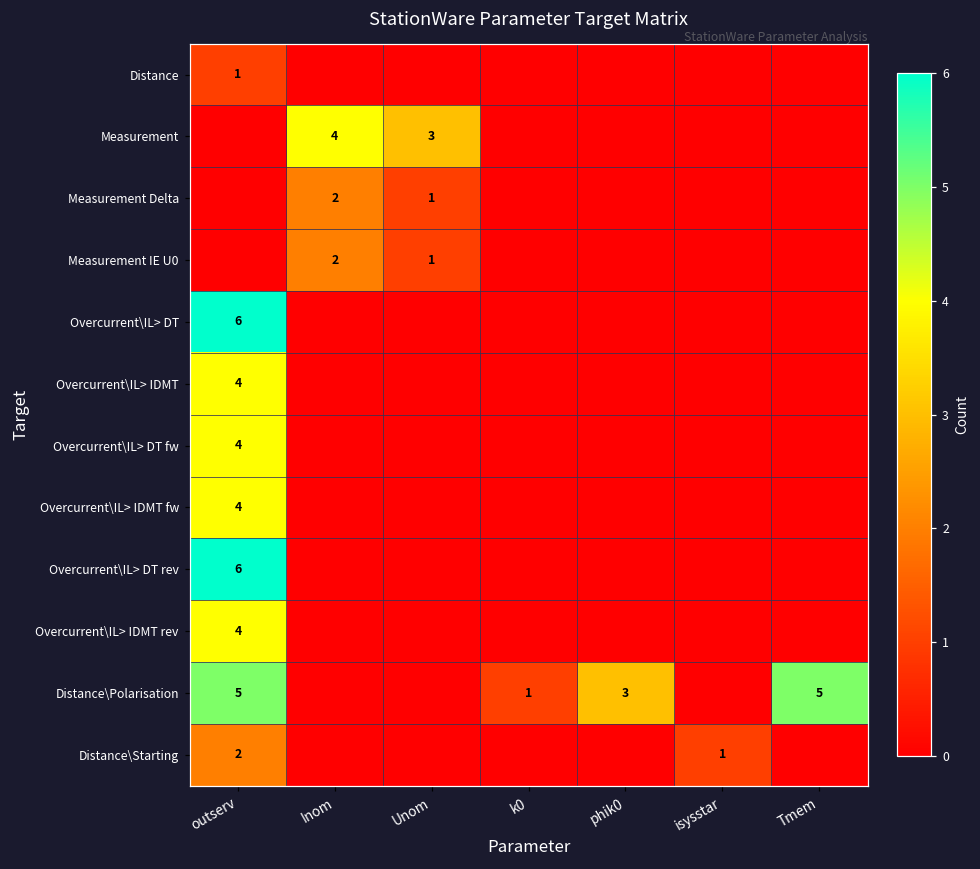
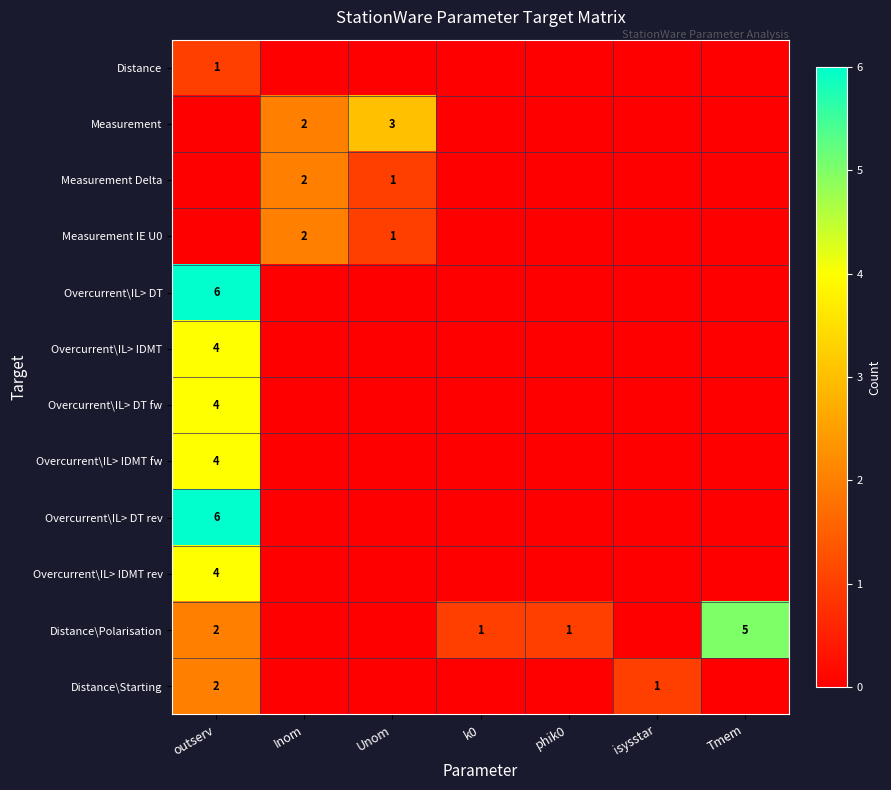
Measurement, Inom: 4 -> 2
Distance\Polarisation, outserv: 5 -> 2
Distance\Polarisation, phik0: 3 -> 1
